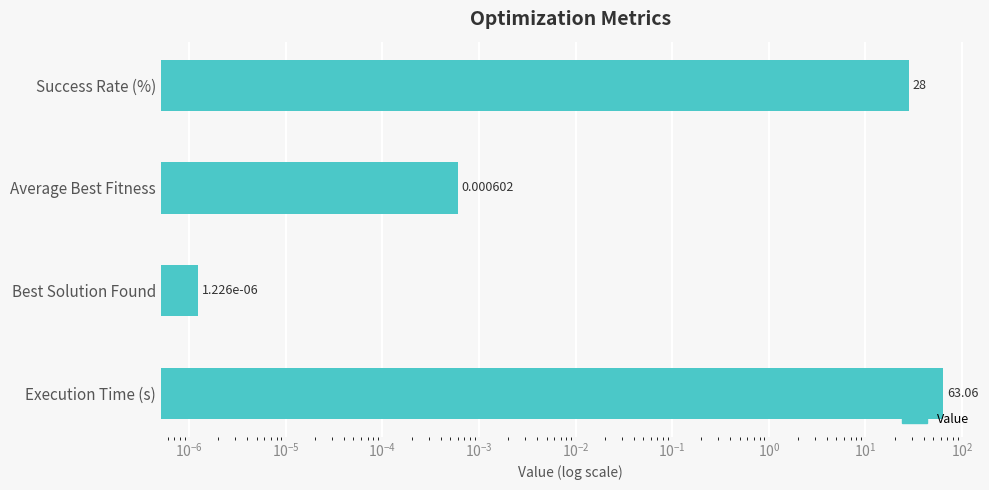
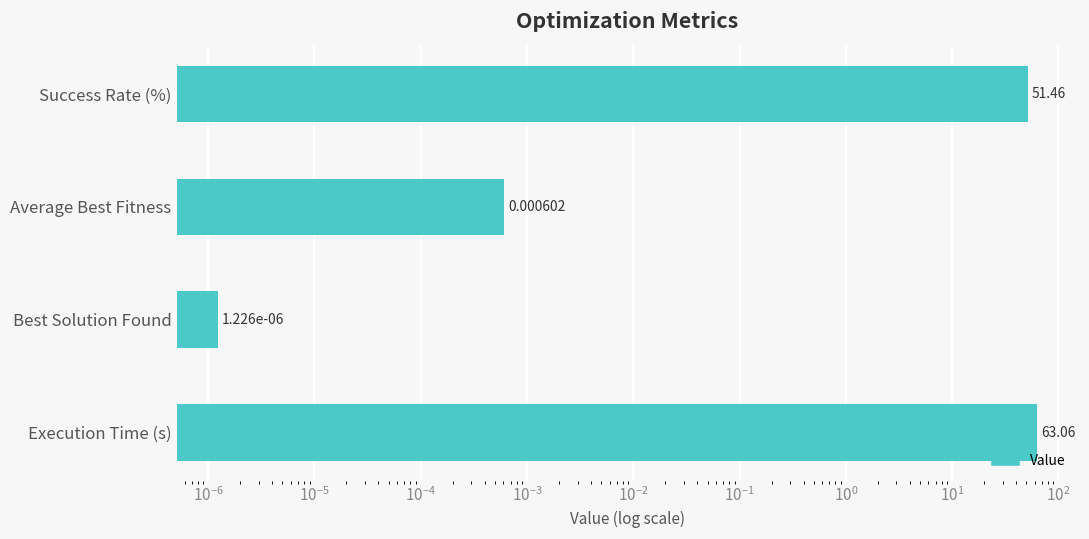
Success Rate (%): 28 -> 51.46
